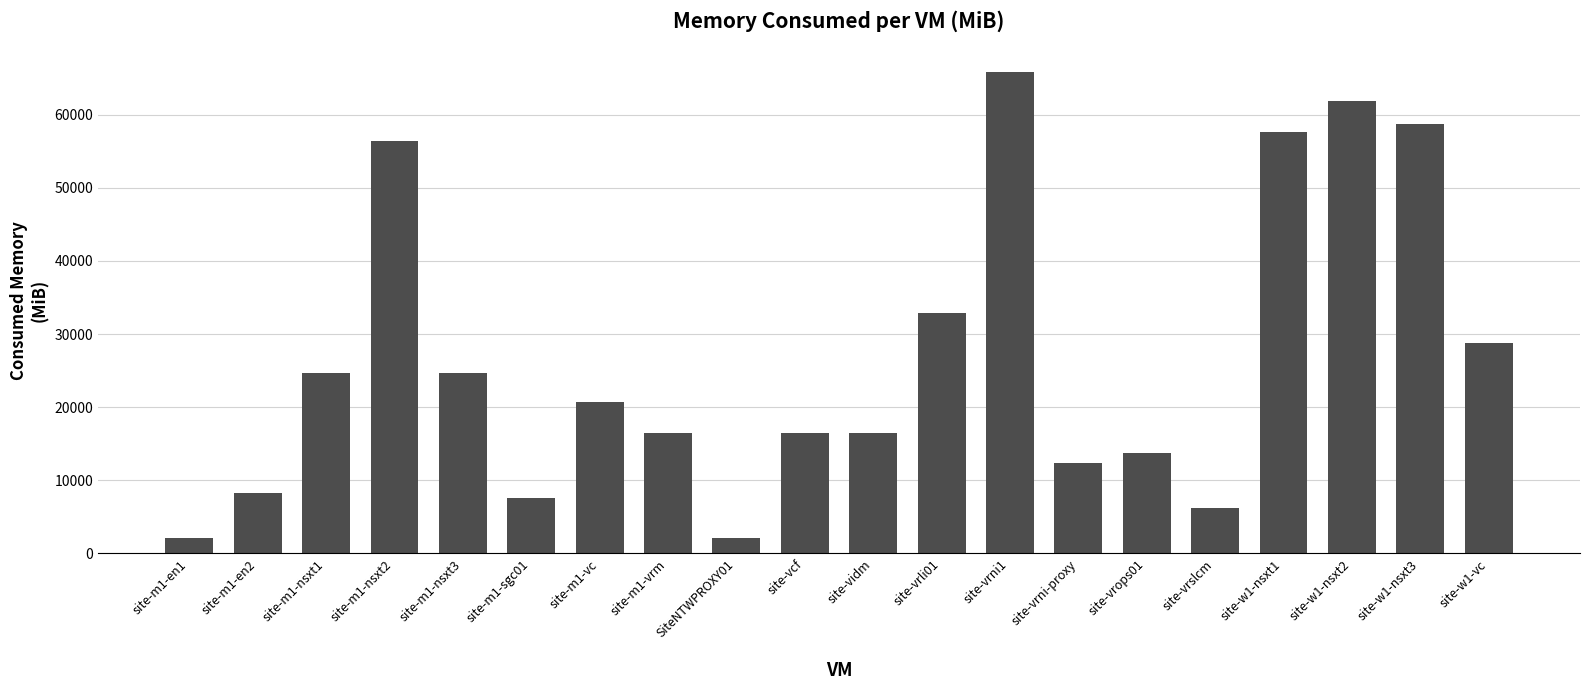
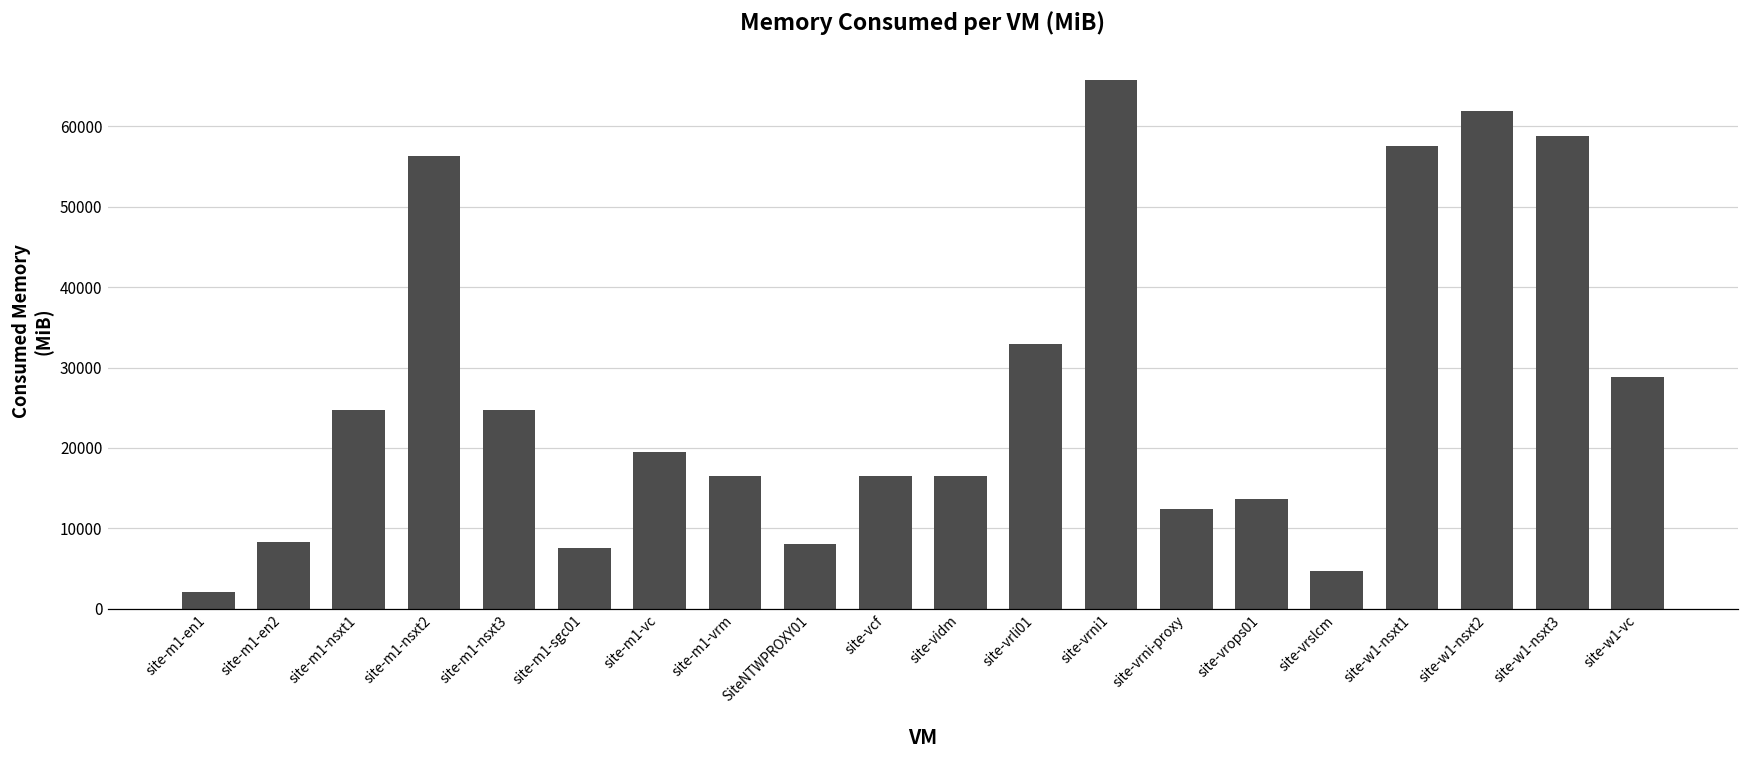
site-m1-vc: 21000 -> 20000
SiteNTWPROXY01: 2000 -> 8000
site-vrslcm: 6000 -> 5000
